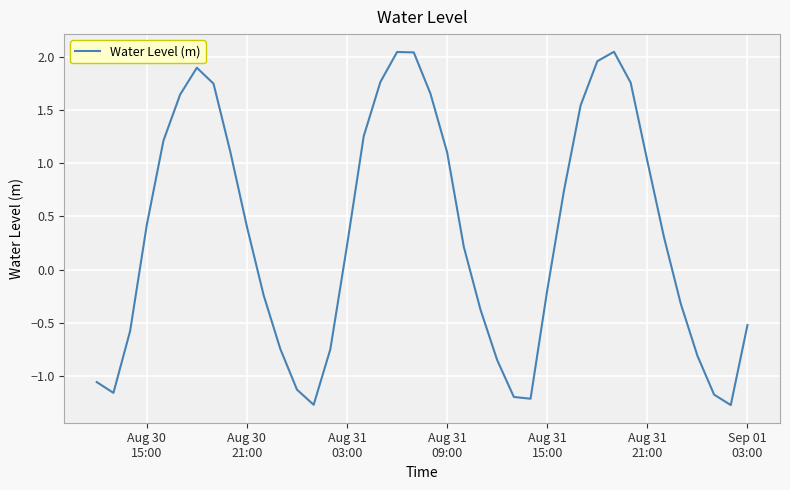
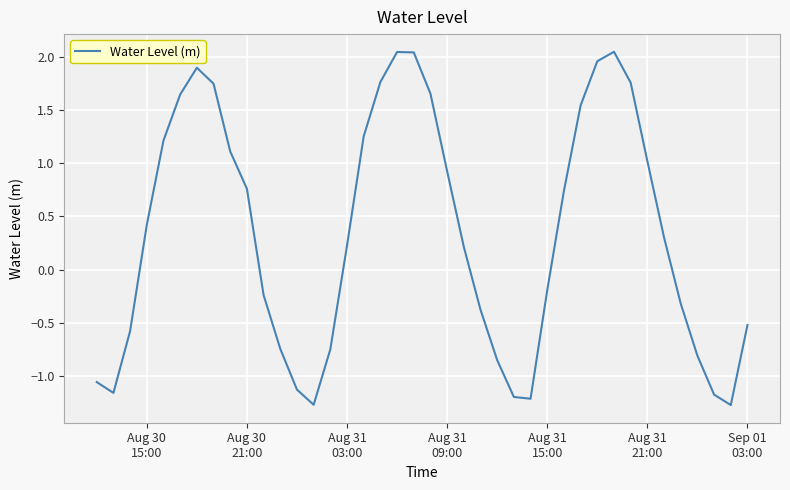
Aug 30 21:00: 0.40 -> 0.76
Aug 31 09:00: 1.10 -> 0.92
